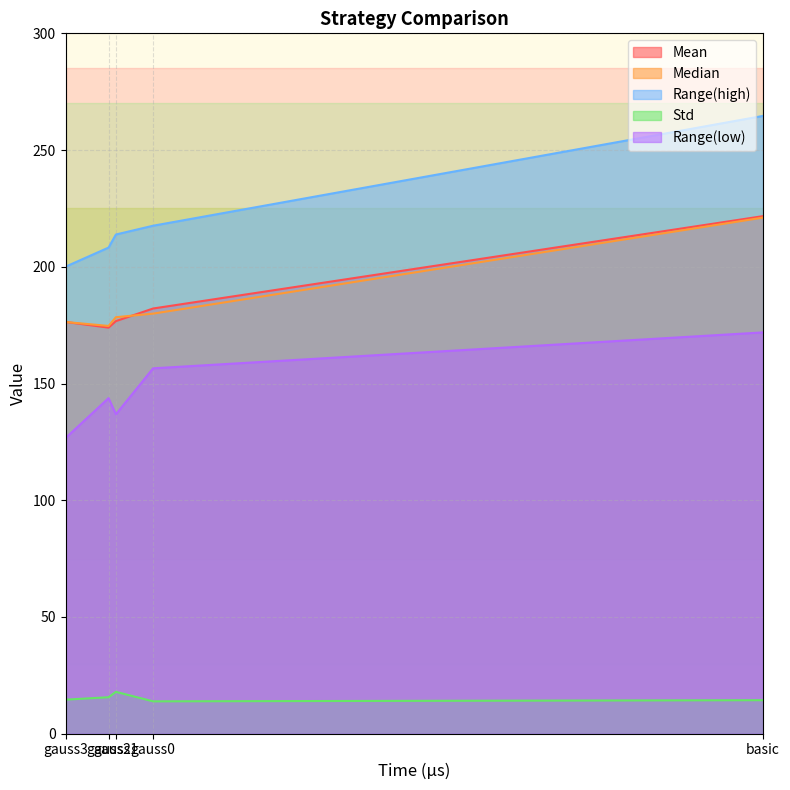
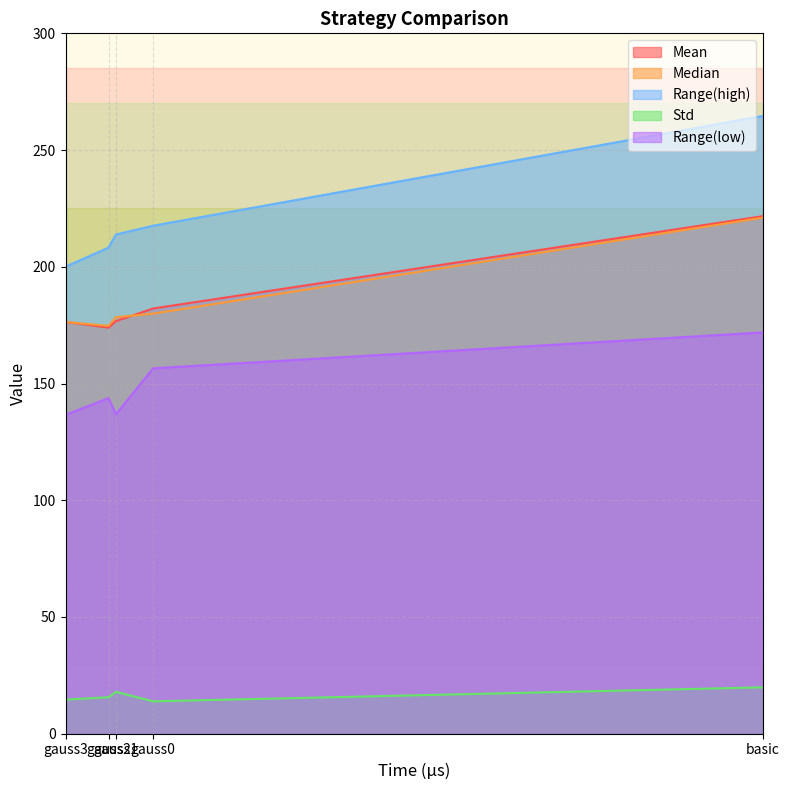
Range(low), gauss3: 127 -> 137
Std, basic: 14 -> 20
